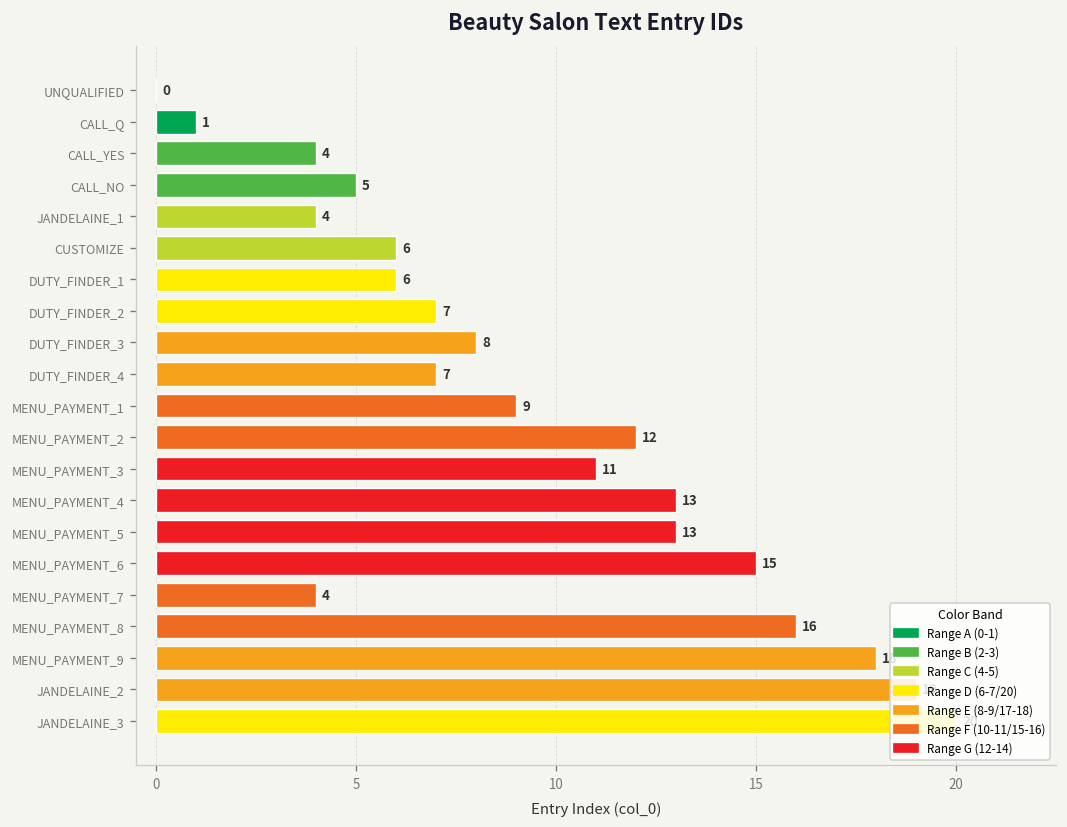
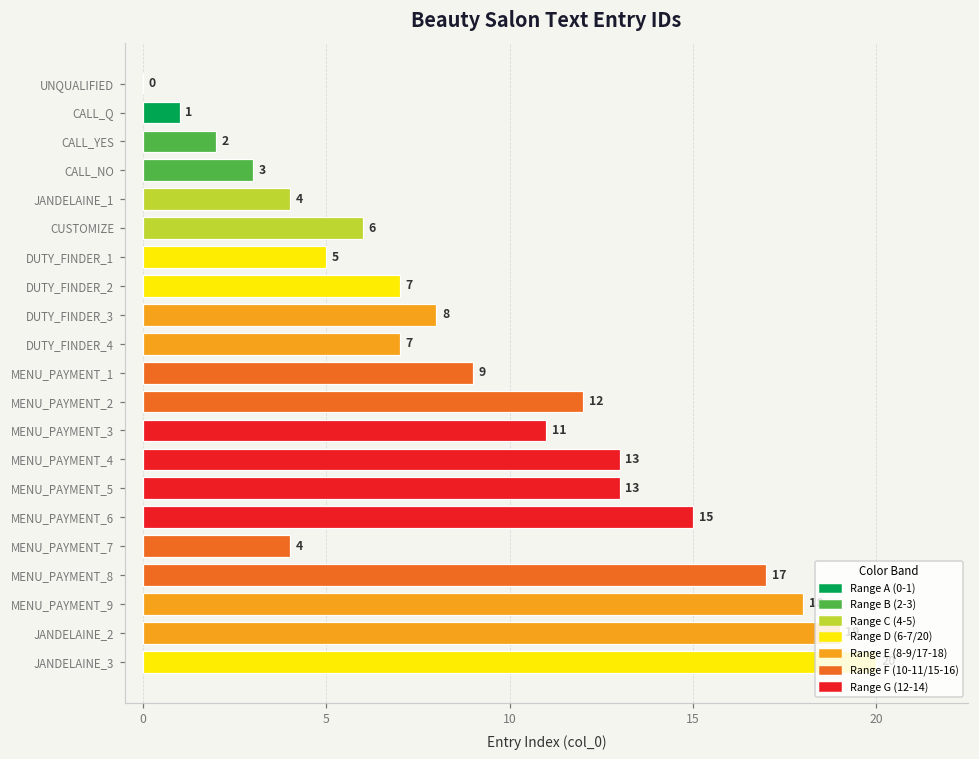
CALL_YES: 4 -> 2
CALL_NO: 5 -> 3
DUTY_FINDER_1: 6 -> 5
MENU_PAYMENT_8: 16 -> 17
